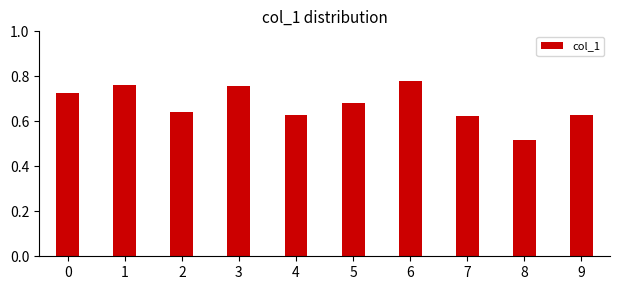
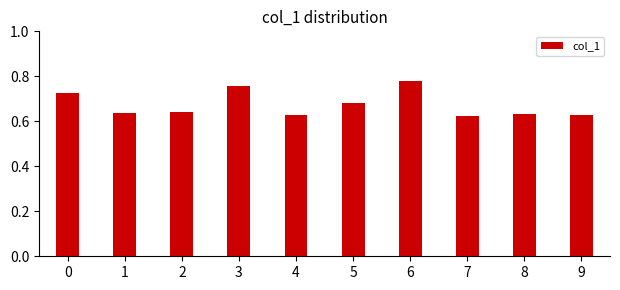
1: 0.76 -> 0.64
8: 0.52 -> 0.63
